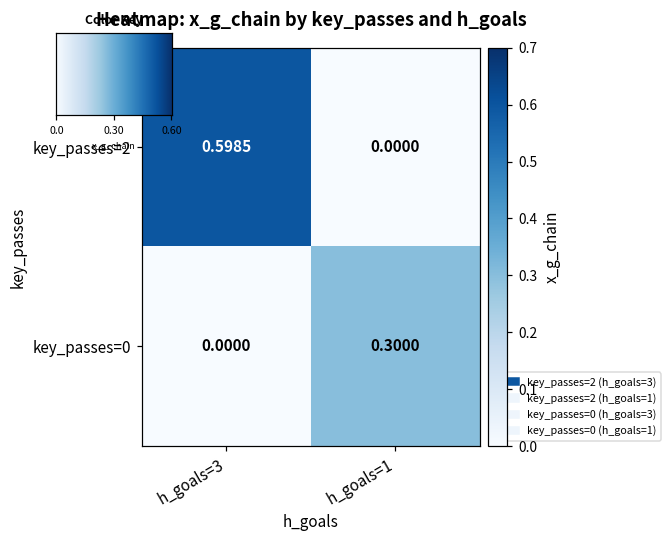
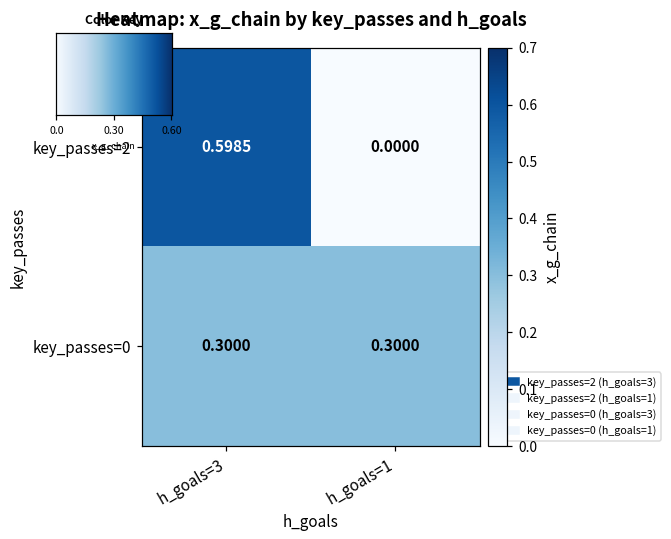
key_passes=0, h_goals=3: 0.0000 -> 0.3000
